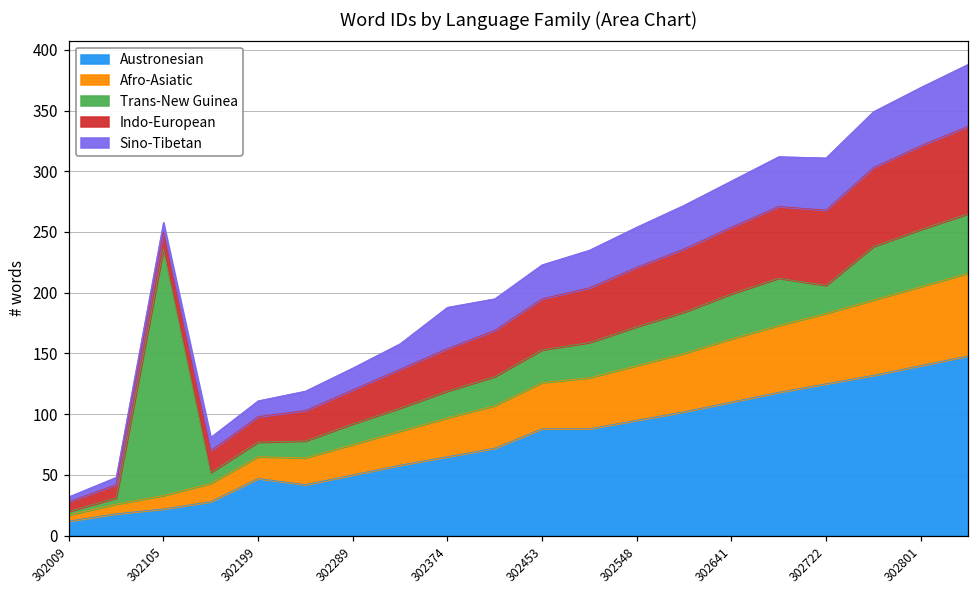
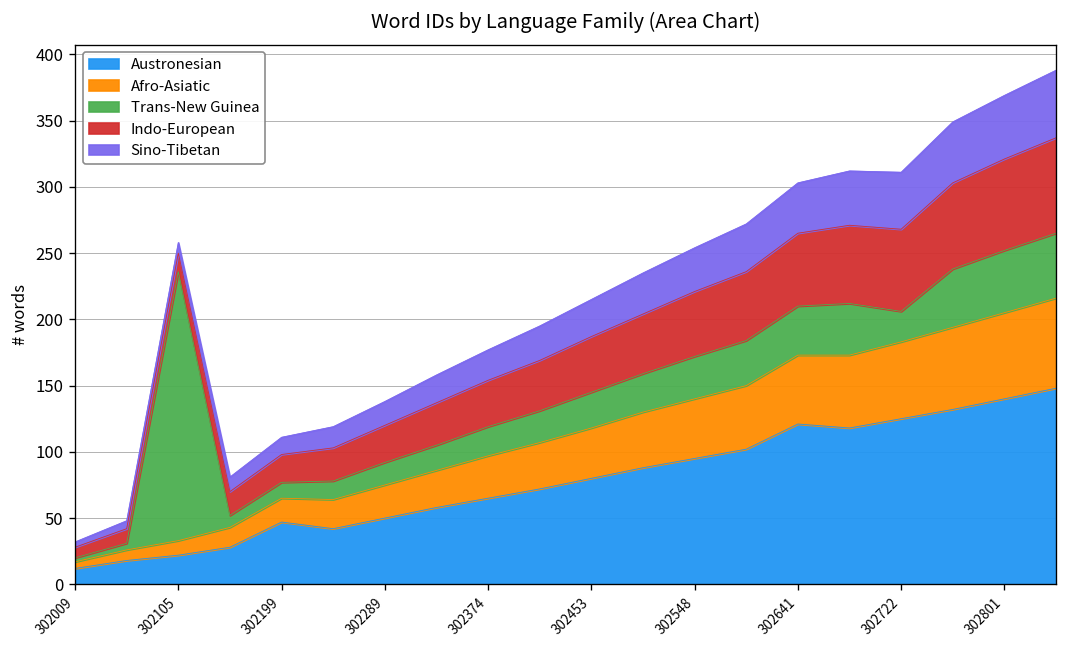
Sino-Tibetan, 302374: 34 -> 23
Austronesian, 302453: 88 -> 80
Austronesian, 302641: 110 -> 121
